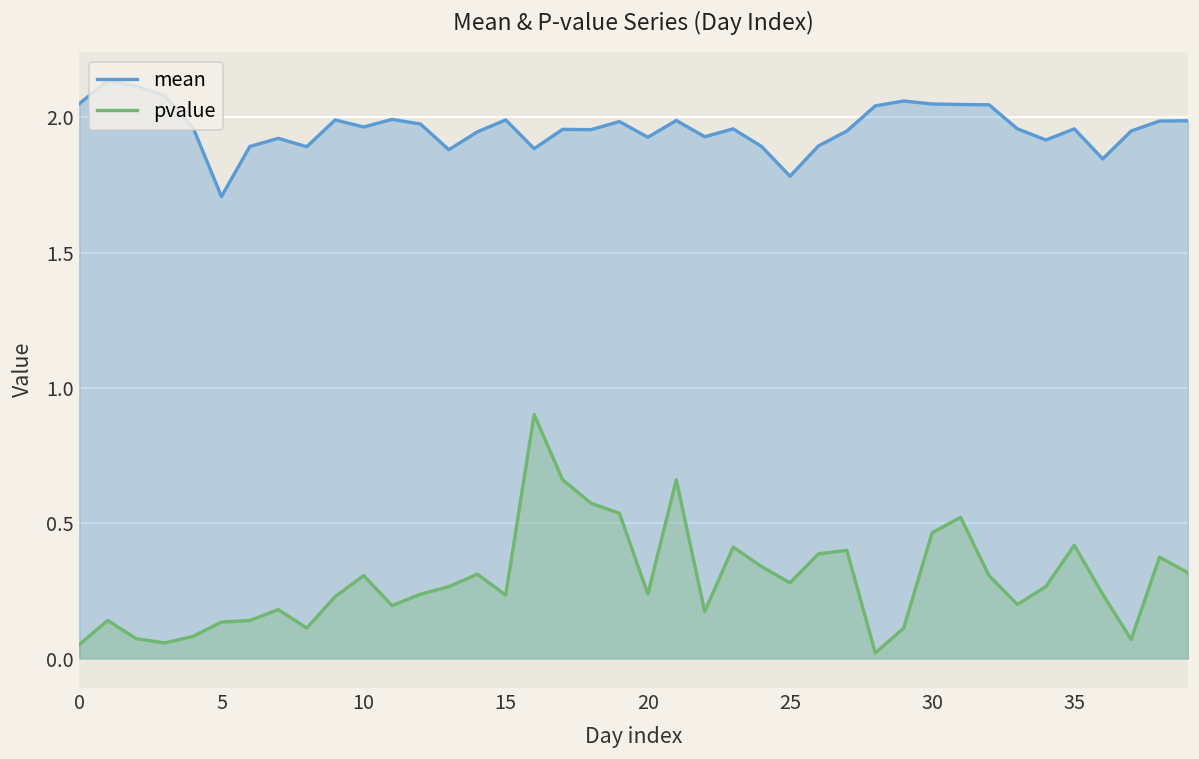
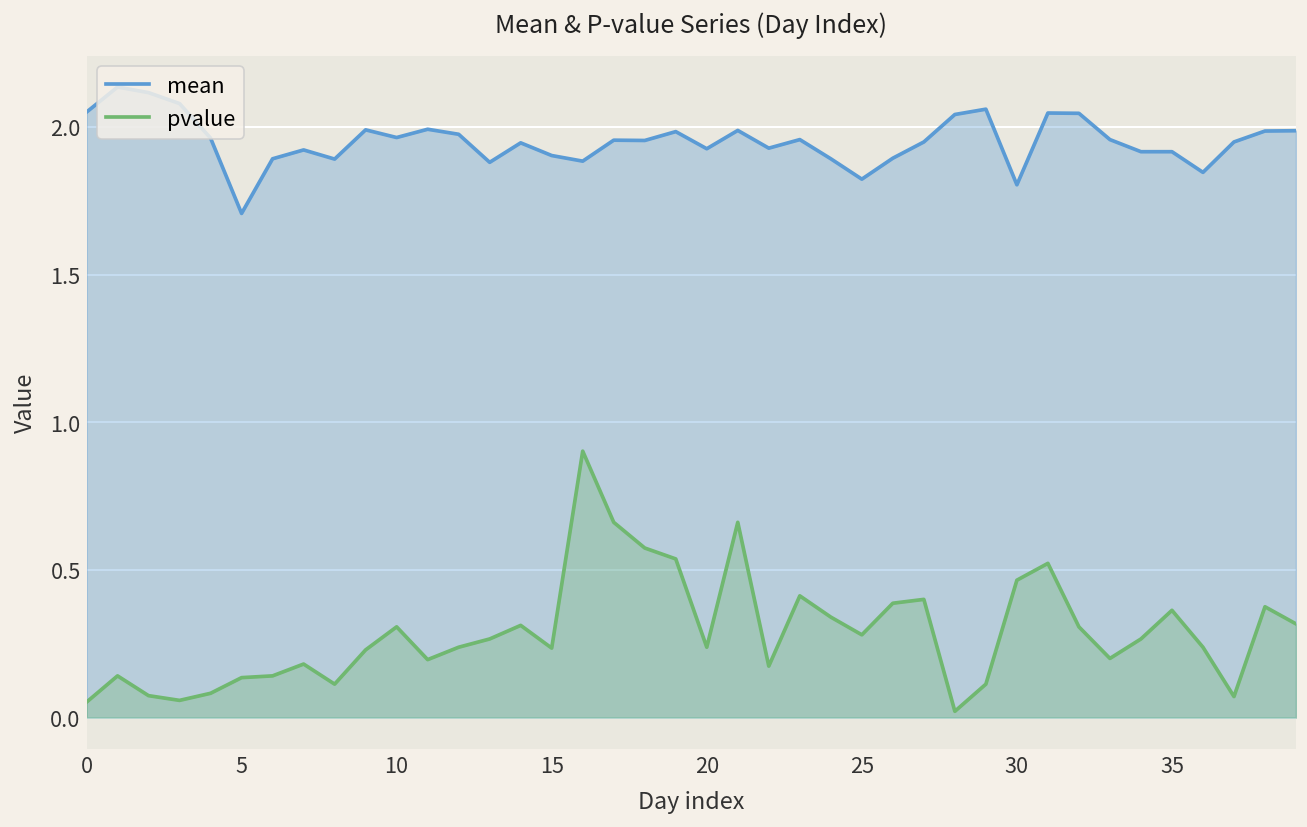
mean, 15: 1.99 -> 1.90
mean, 25: 1.78 -> 1.82
mean, 30: 2.05 -> 1.80
mean, 35: 1.96 -> 1.92
pvalue, 35: 0.42 -> 0.36
